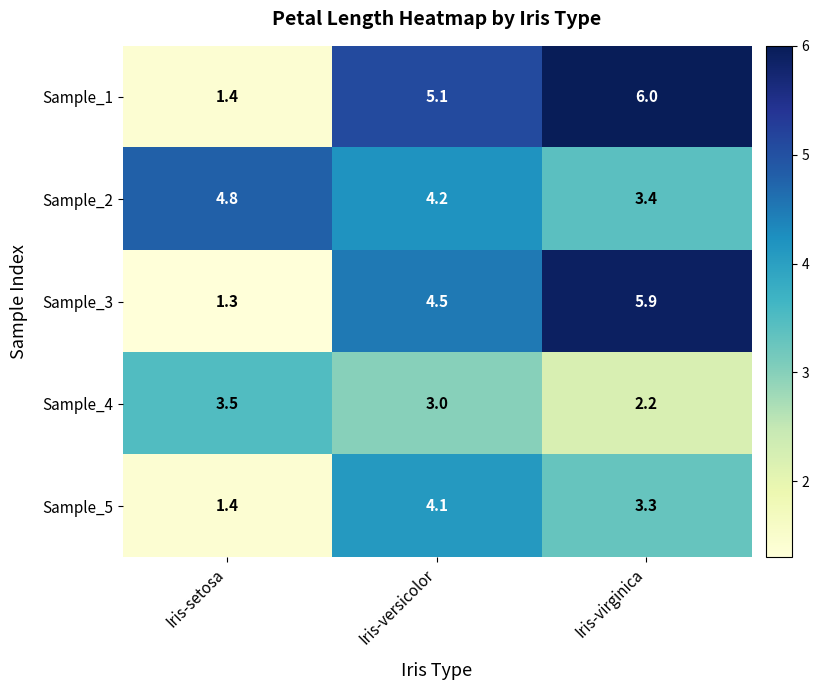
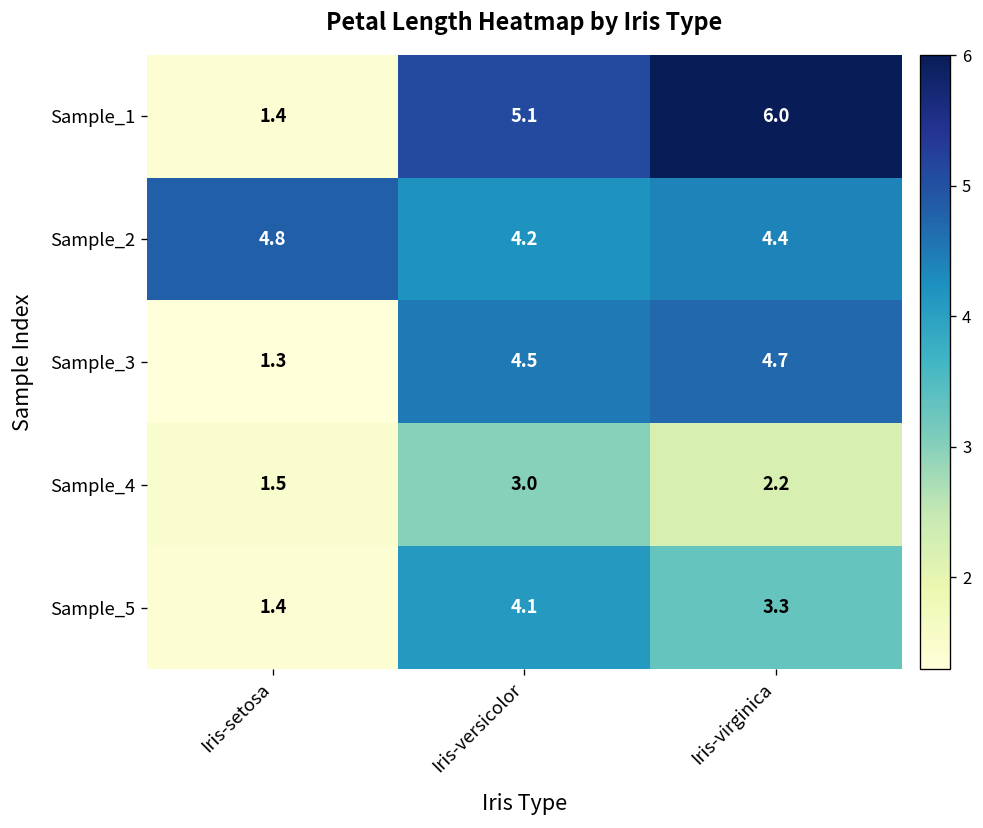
Sample_2, Iris-virginica: 3.4 -> 4.4
Sample_3, Iris-virginica: 5.9 -> 4.7
Sample_4, Iris-setosa: 3.5 -> 1.5
